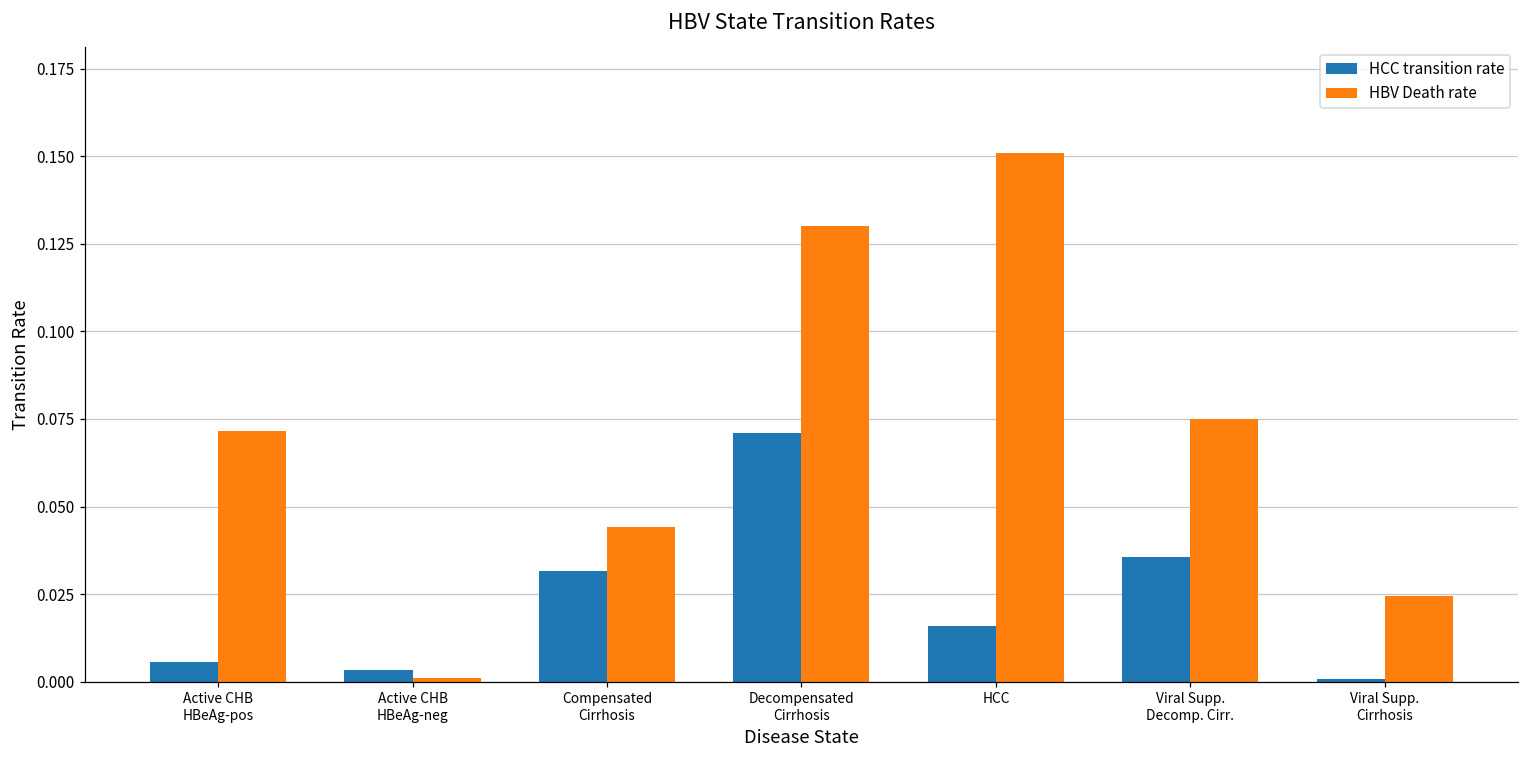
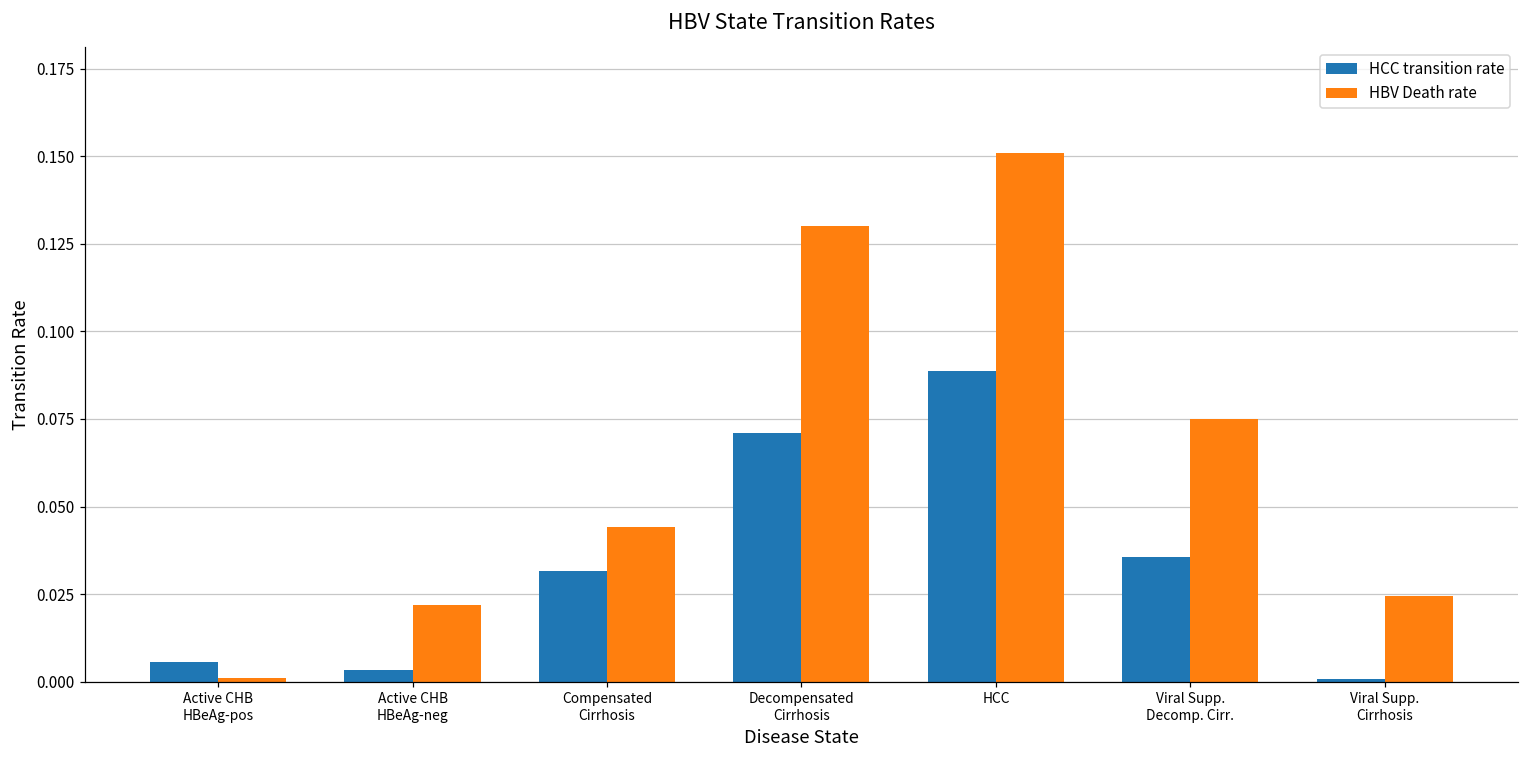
HBV Death rate, Active CHB HBeAg-pos: 0.072 -> 0.001
HBV Death rate, Active CHB HBeAg-neg: 0.001 -> 0.022
HCC transition rate, HCC: 0.016 -> 0.089
